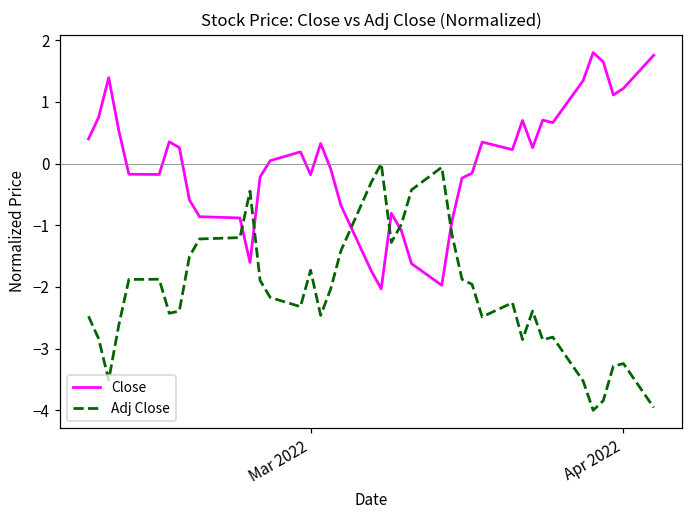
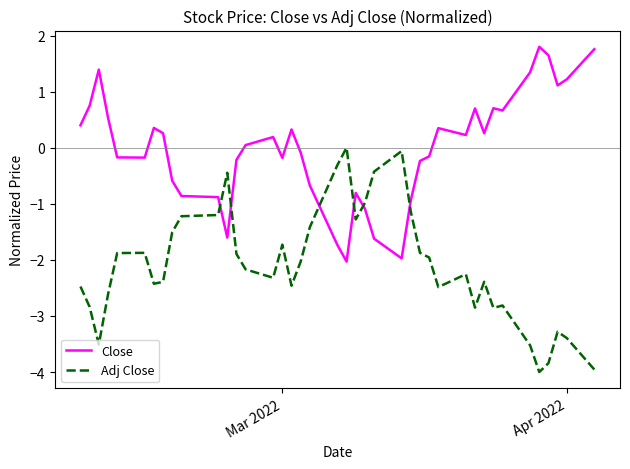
Adj Close, Apr 2022: -3.2 -> -3.4
